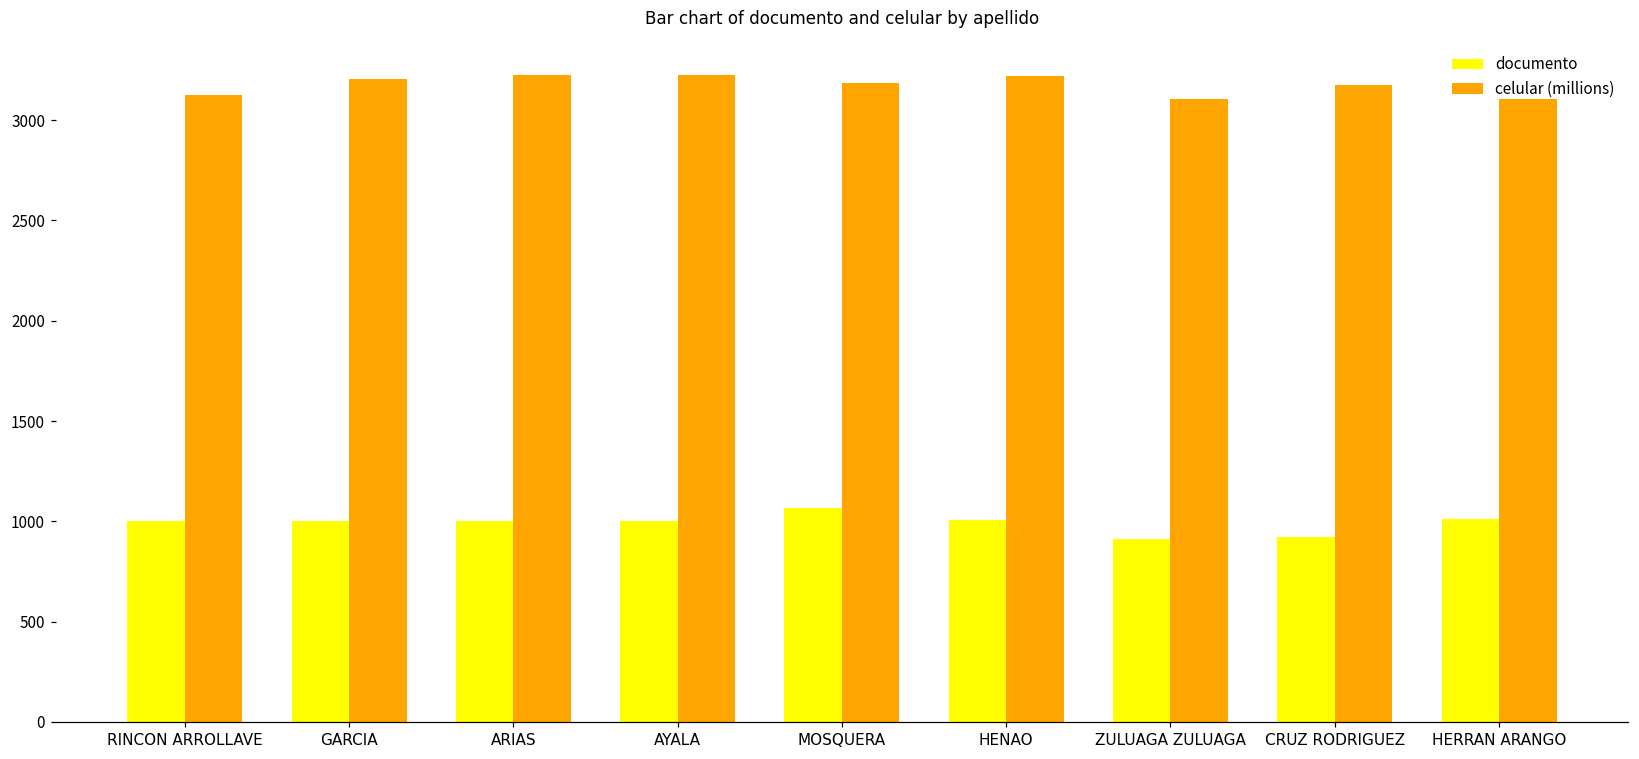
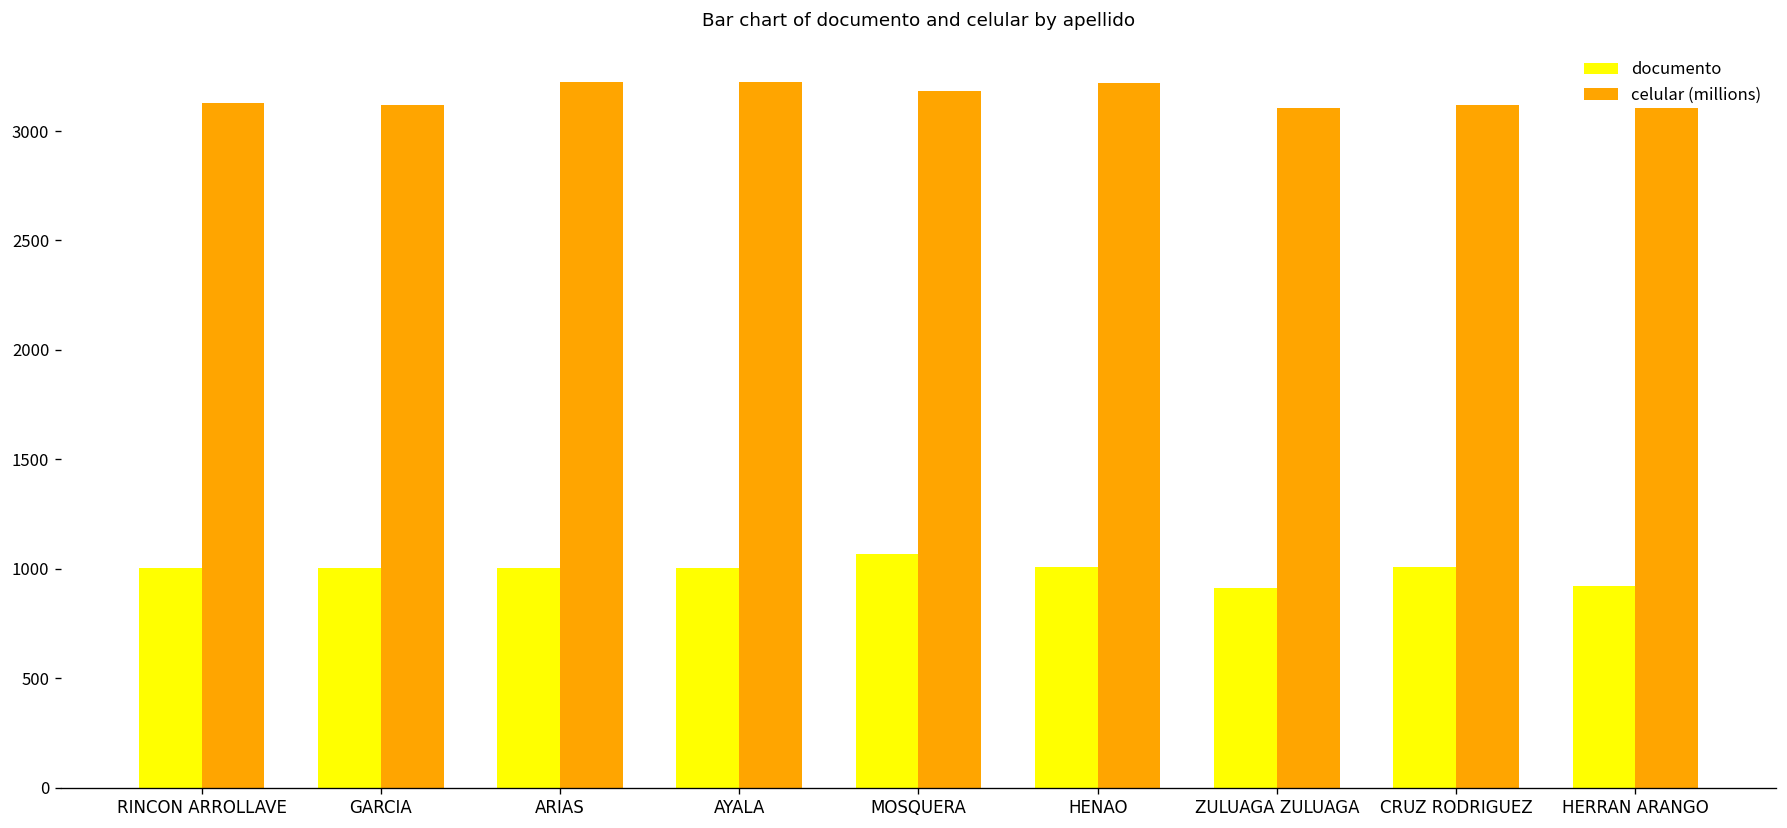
celular (millions), GARCIA: 3200 -> 3120
documento, CRUZ RODRIGUEZ: 920 -> 1010
celular (millions), CRUZ RODRIGUEZ: 3180 -> 3120
documento, HERRAN ARANGO: 1010 -> 920
